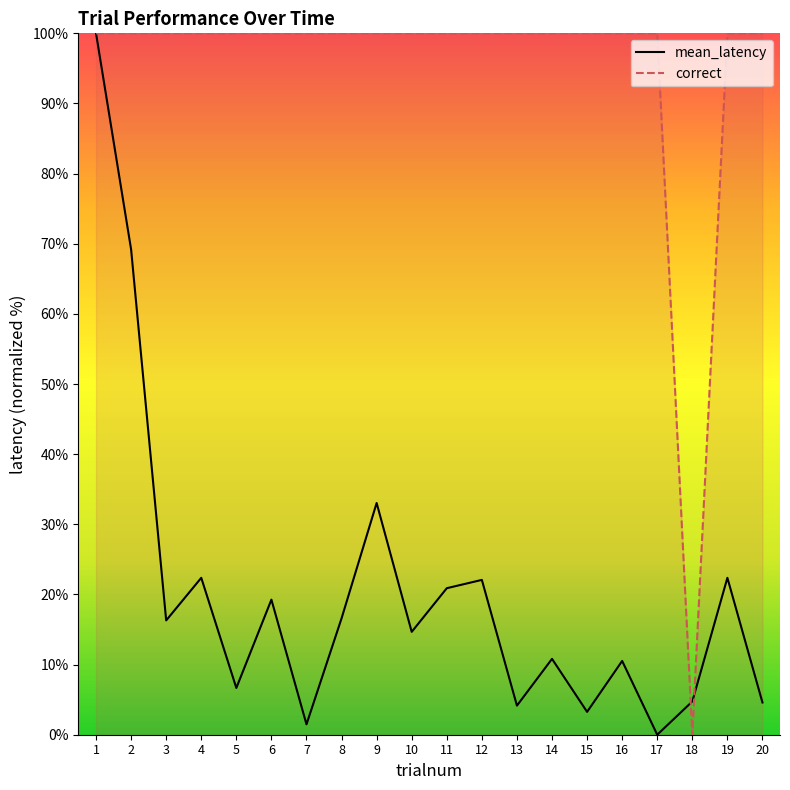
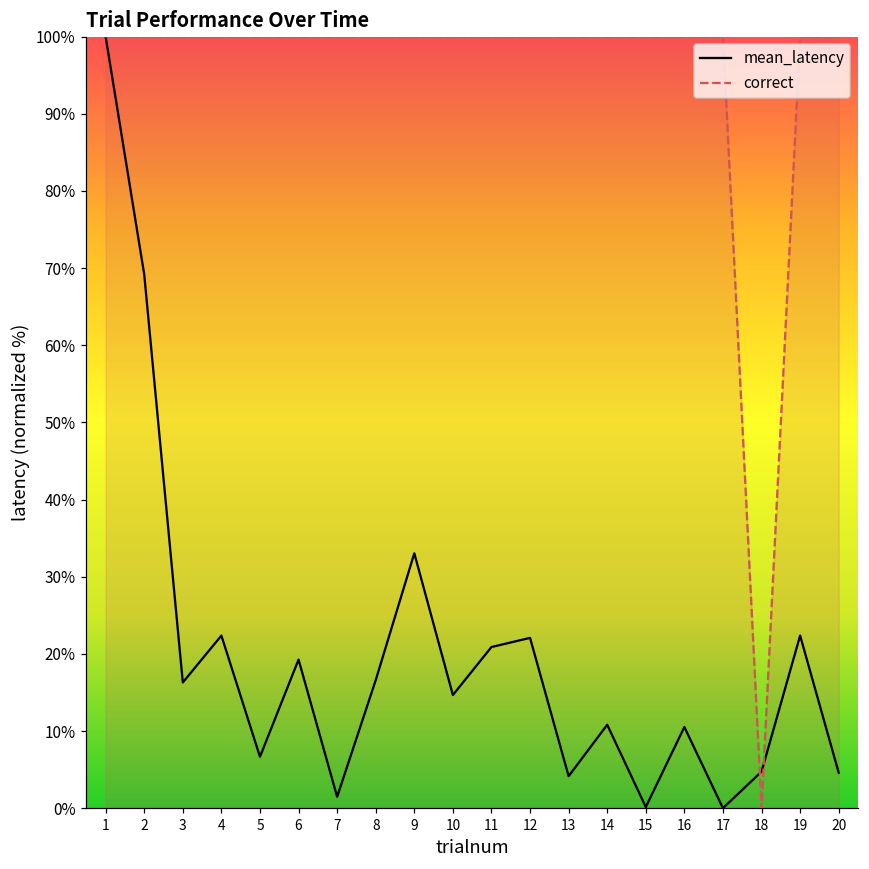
mean_latency, 15: 3% -> 0%
